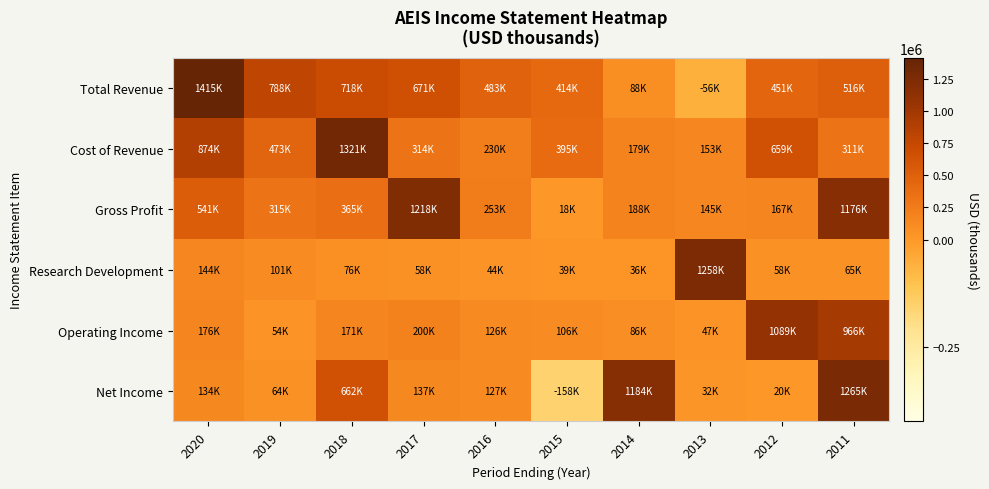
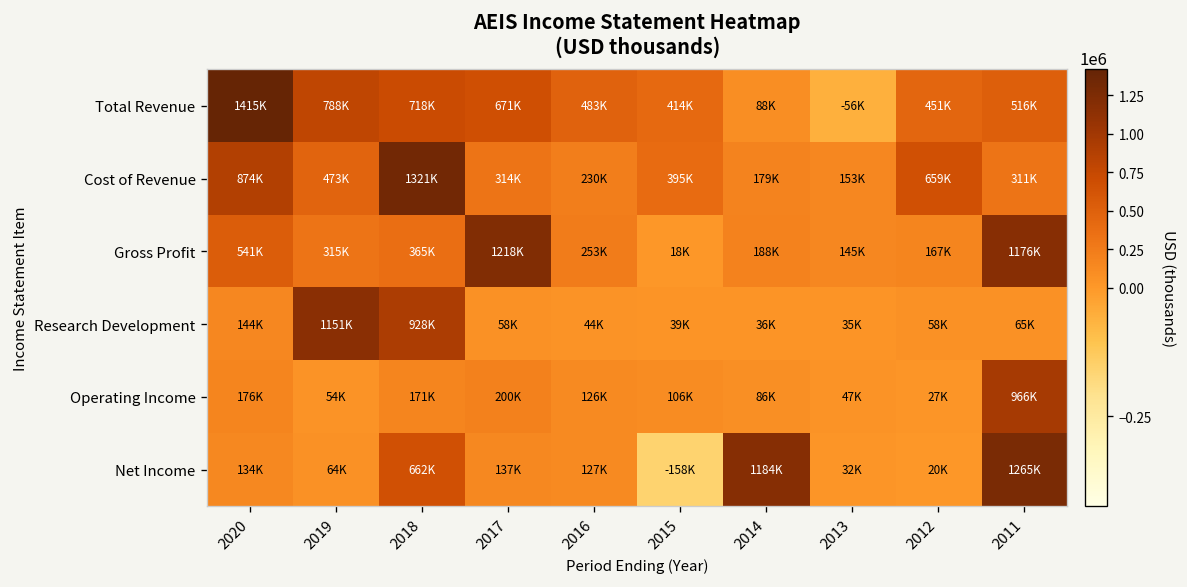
Research Development, 2019: 101K -> 1151K
Research Development, 2018: 76K -> 928K
Research Development, 2013: 1258K -> 35K
Operating Income, 2012: 1089K -> 27K
